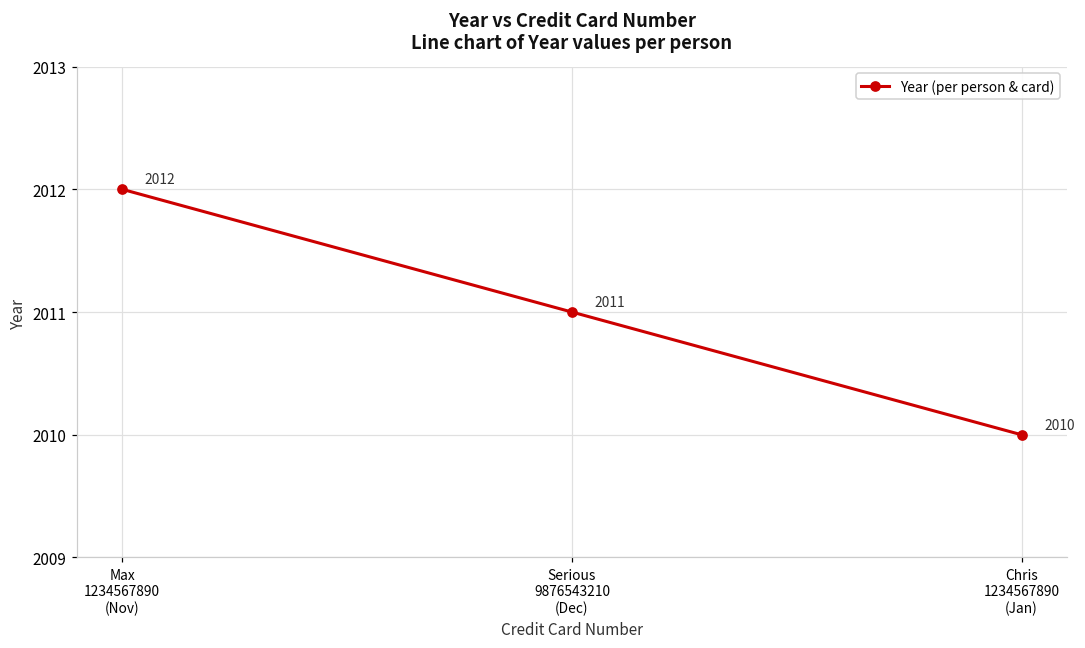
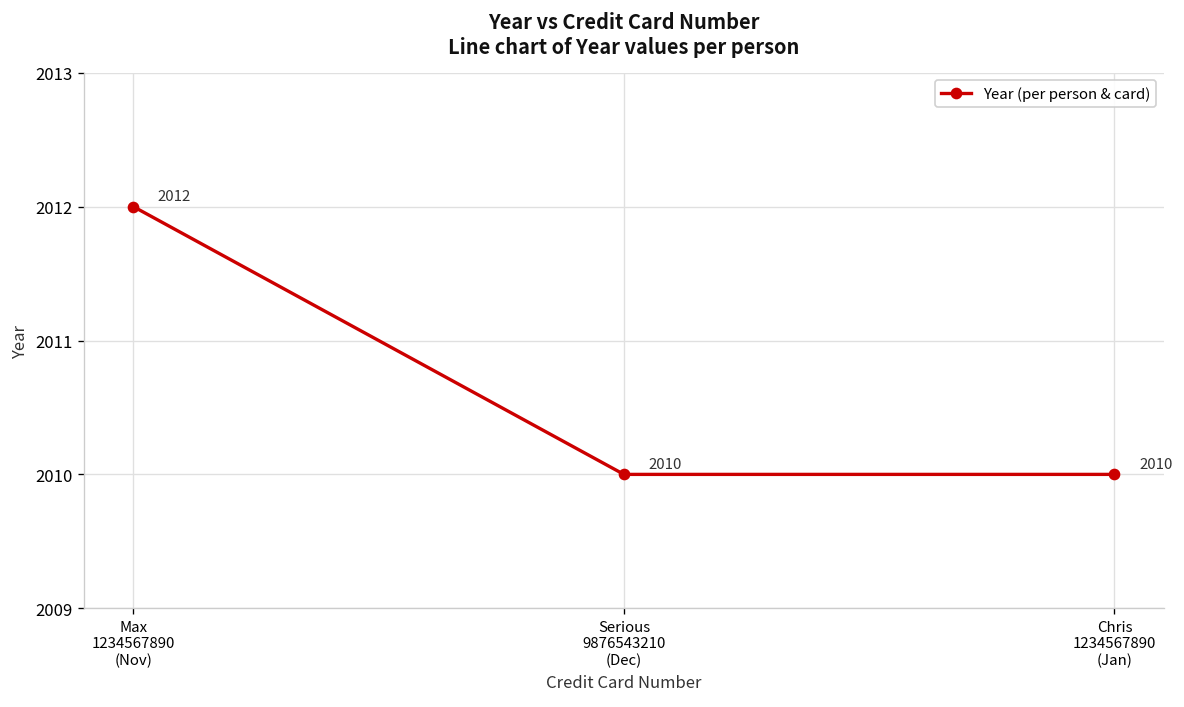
Serious 9876543210 (Dec): 2011 -> 2010
